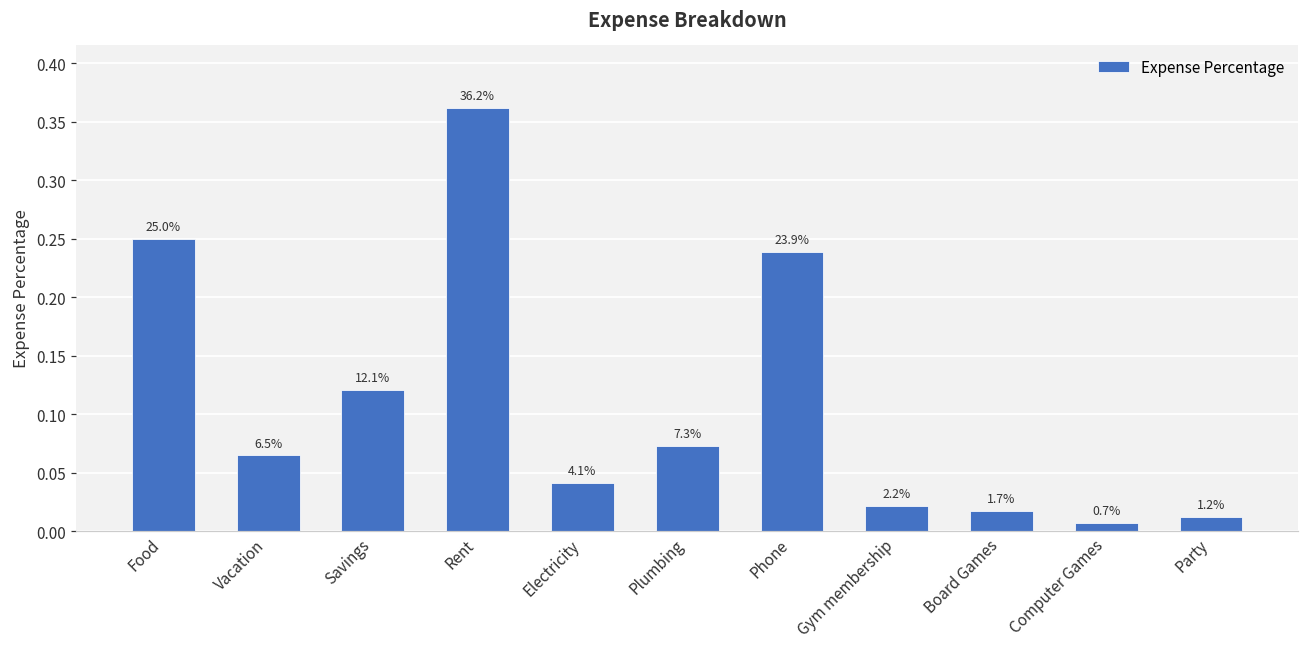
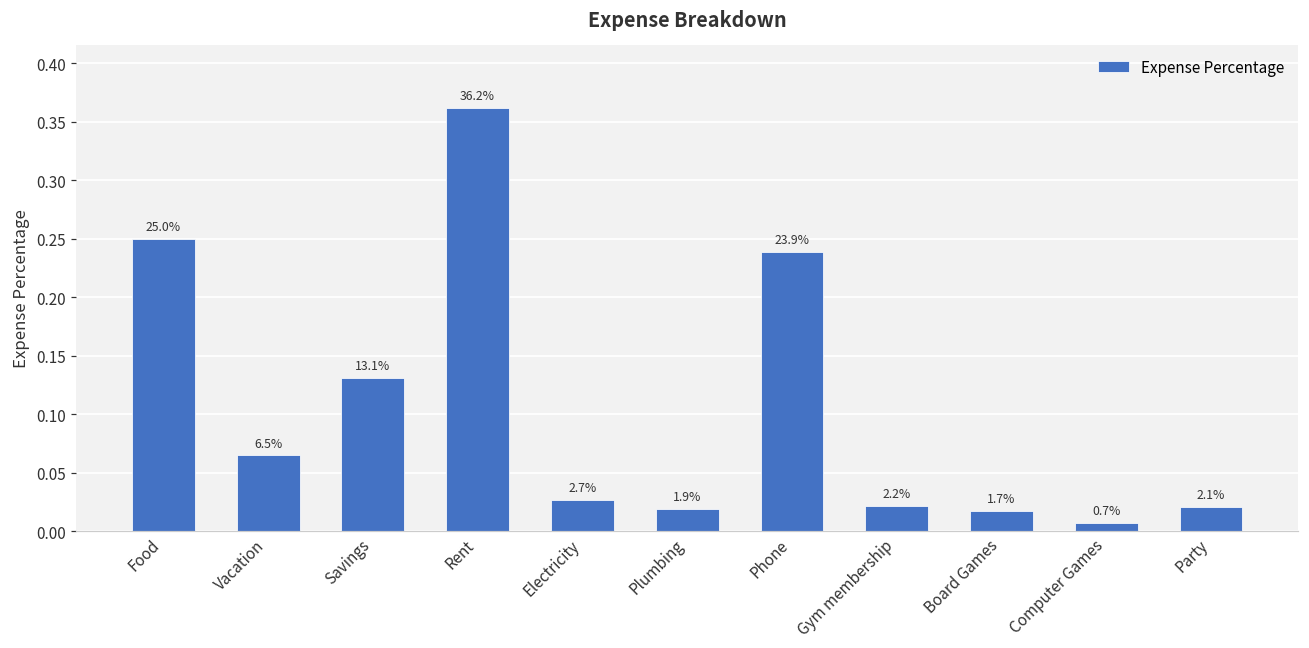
Savings: 12.1% -> 13.1%
Electricity: 4.1% -> 2.7%
Plumbing: 7.3% -> 1.9%
Party: 1.2% -> 2.1%
